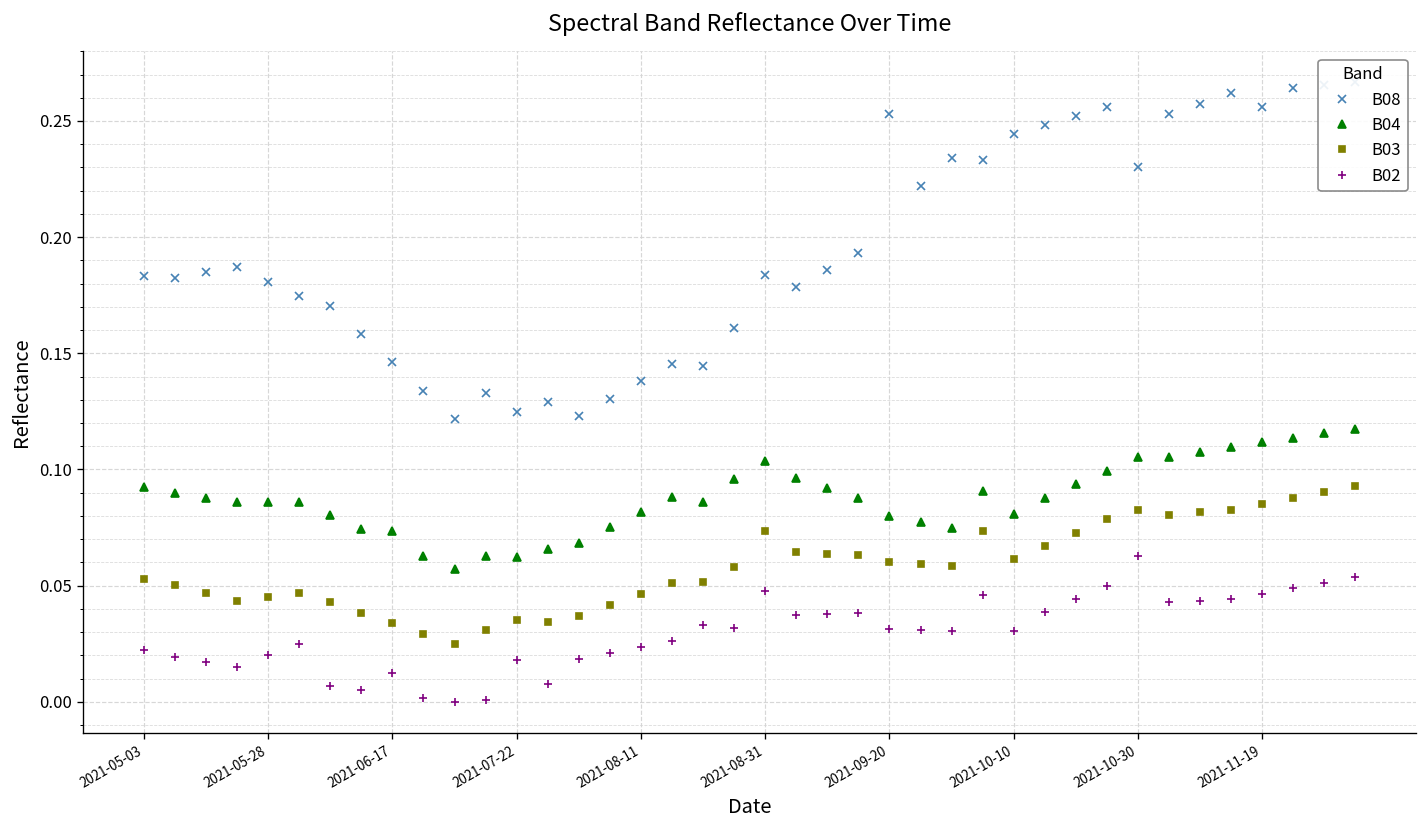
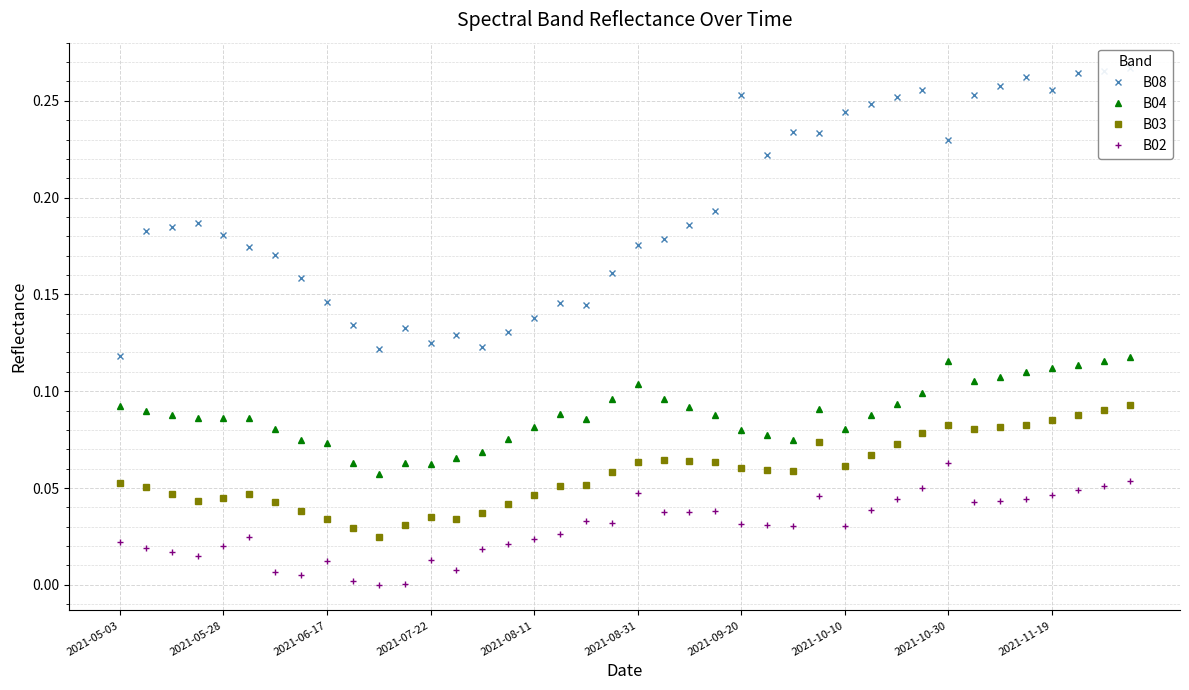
B08, 2021-05-03: 0.183 -> 0.118
B02, 2021-07-22: 0.018 -> 0.013
B08, 2021-08-31: 0.184 -> 0.175
B03, 2021-08-31: 0.073 -> 0.064
B04, 2021-10-30: 0.105 -> 0.116
